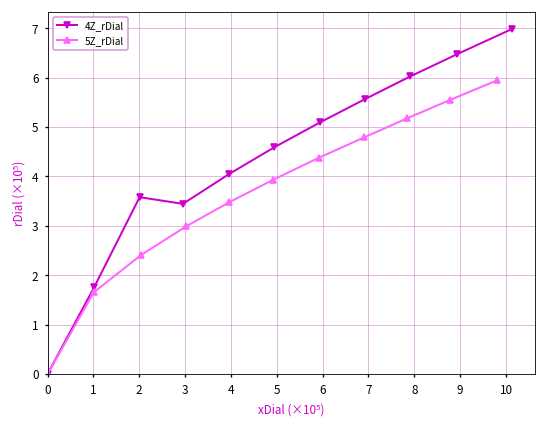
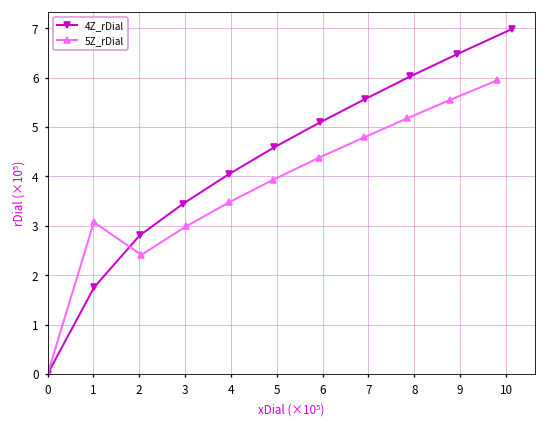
5Z_rDial, 1: 1.7 -> 3.1
4Z_rDial, 2: 3.6 -> 2.8
